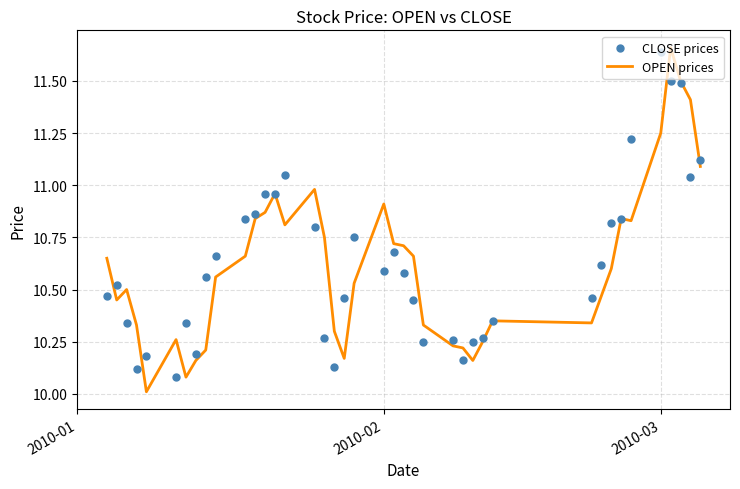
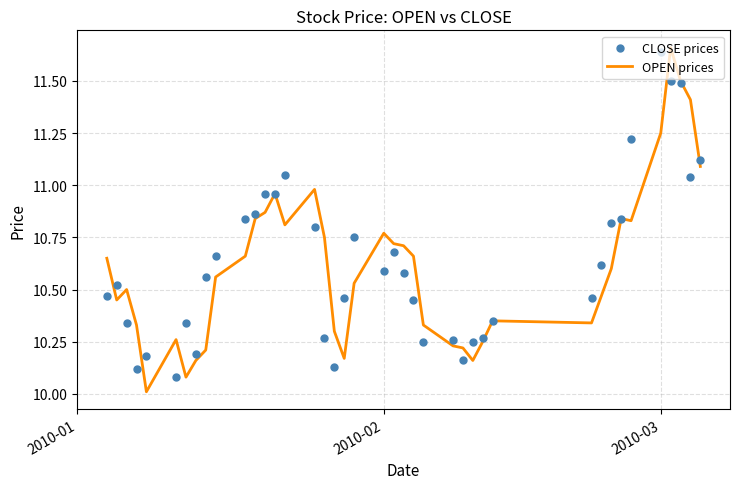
OPEN prices, 2010-02: 10.91 -> 10.77
